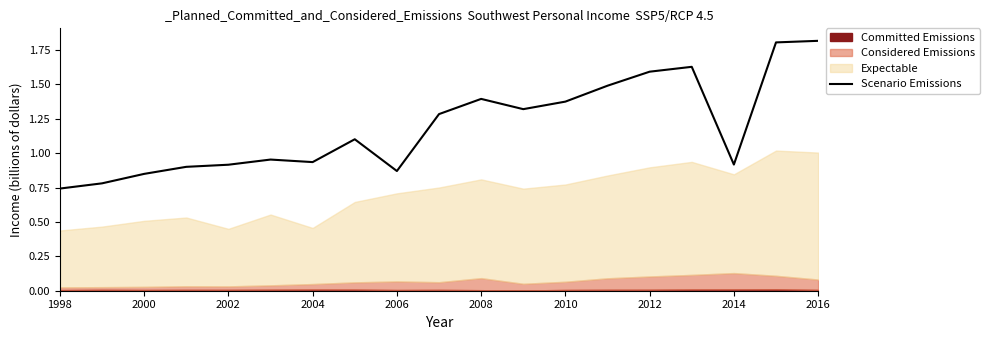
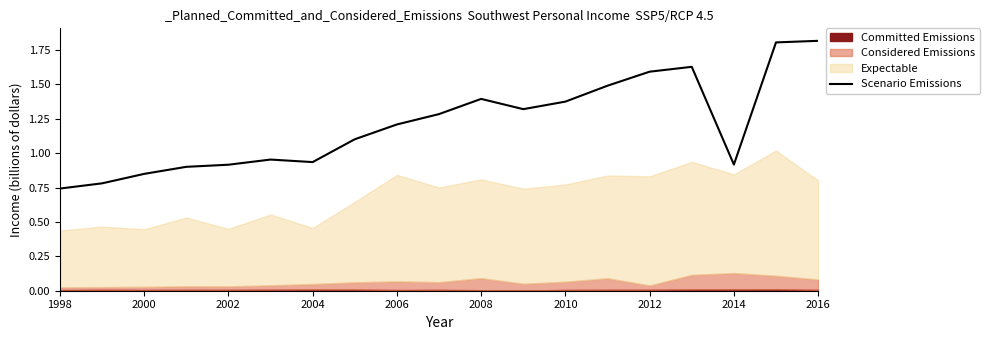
Expectable, 2000: 0.48 -> 0.42
Scenario Emissions, 2006: 0.87 -> 1.21
Expectable, 2006: 0.64 -> 0.77
Considered Emissions, 2012: 0.10 -> 0.03
Expectable, 2016: 0.92 -> 0.72
